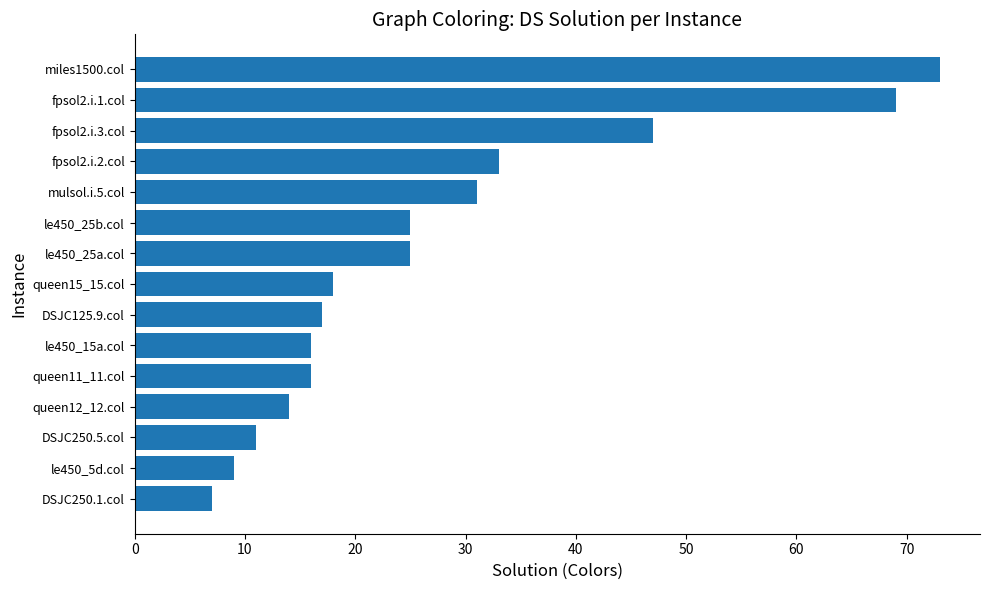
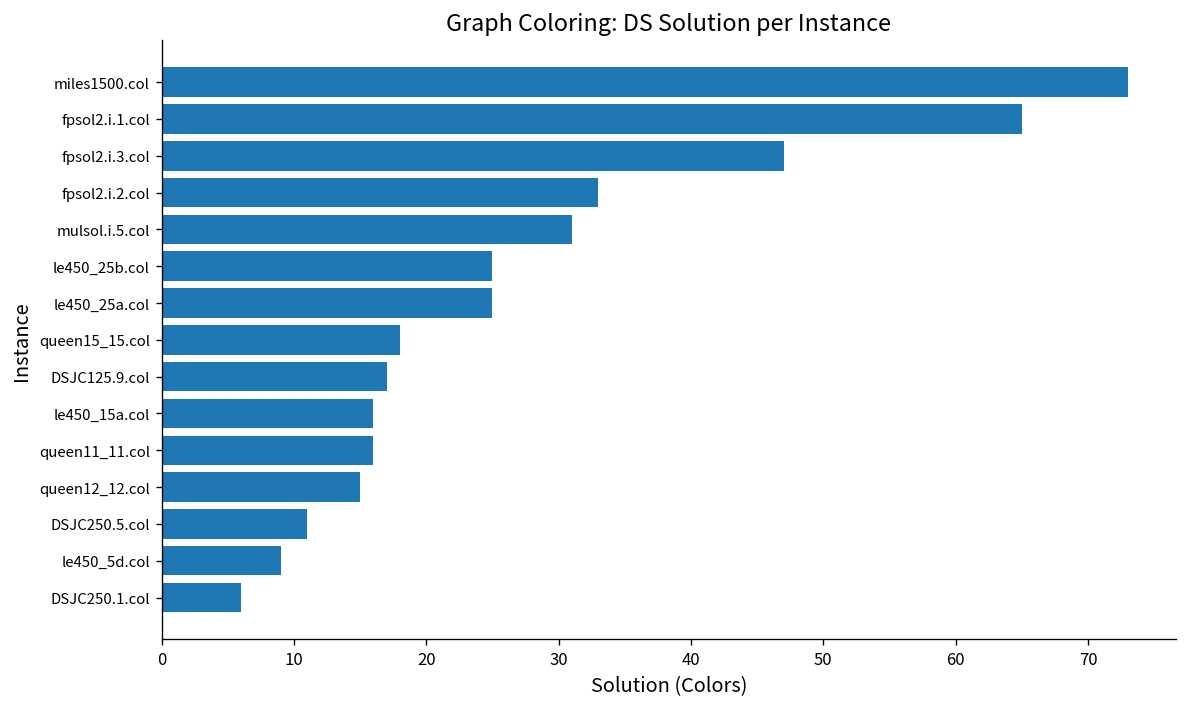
fpsol2.i.1.col: 69 -> 65
queen12_12.col: 14 -> 15
DSJC250.1.col: 7 -> 6
